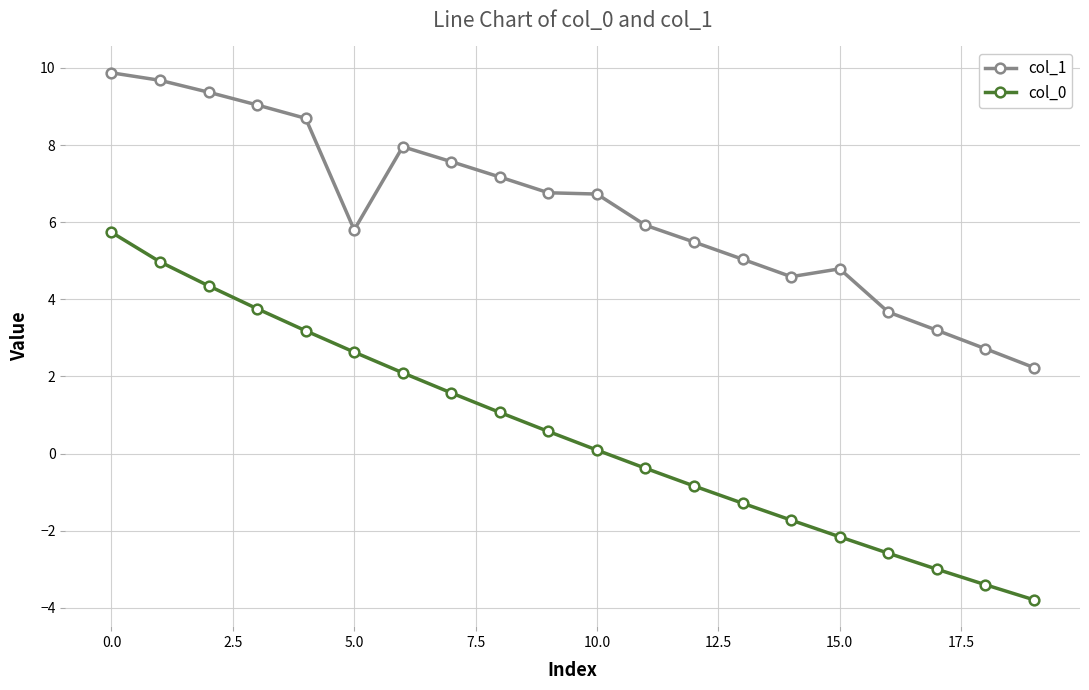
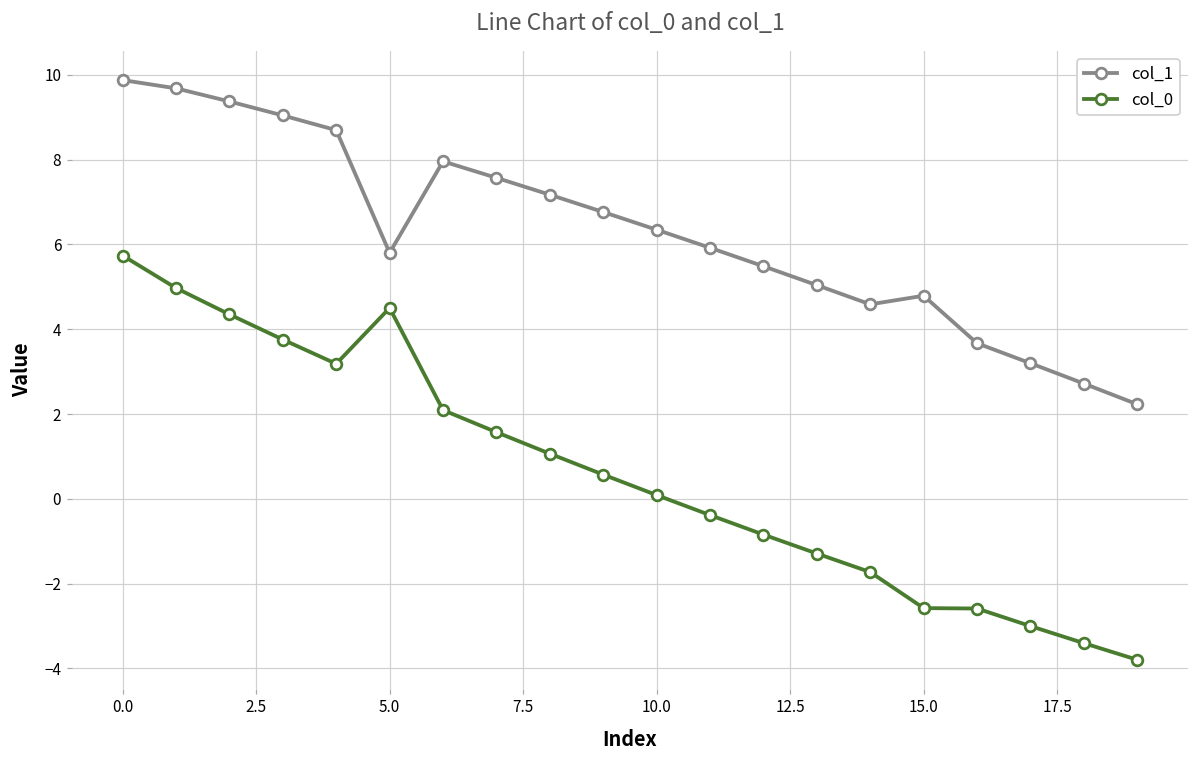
col_0, 5.0: 2.6 -> 4.5
col_1, 10.0: 6.7 -> 6.3
col_0, 15.0: -2.2 -> -2.6
